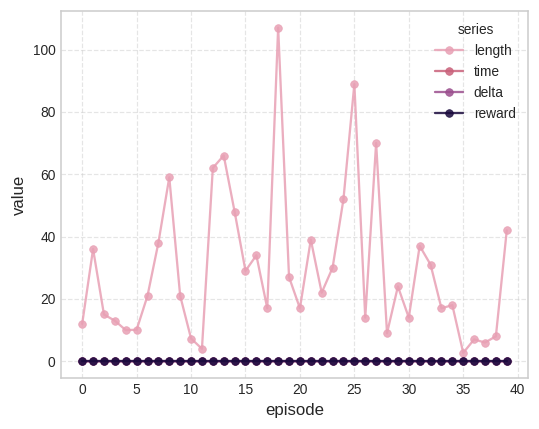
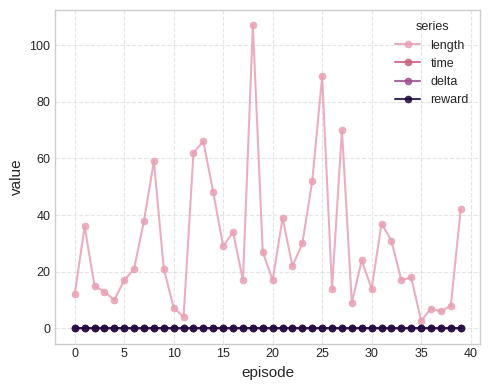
length, 5: 10 -> 17
